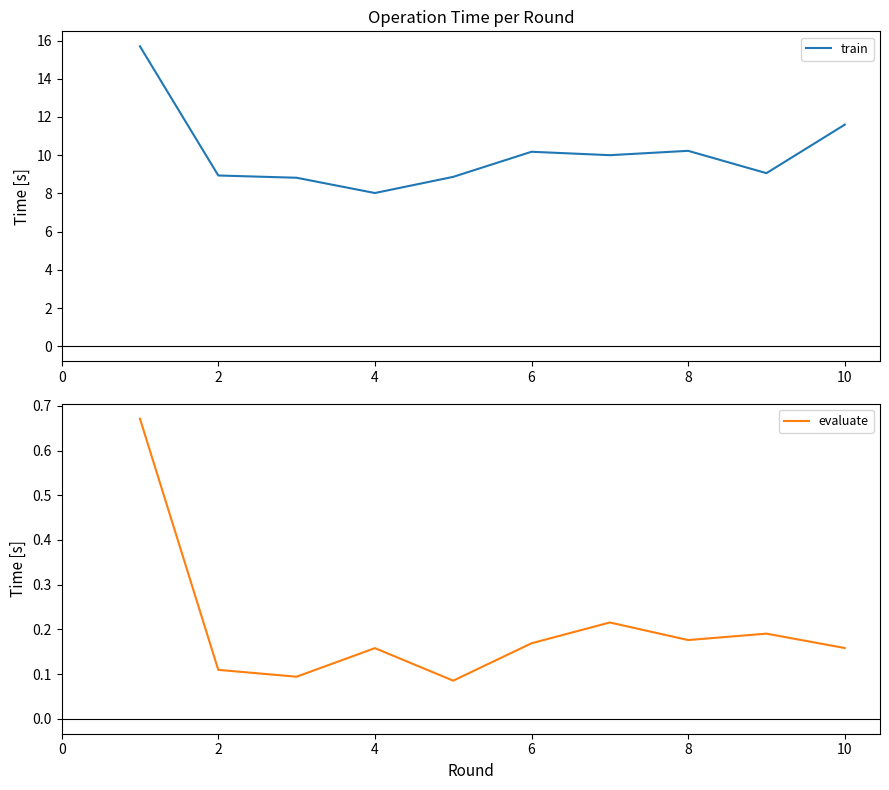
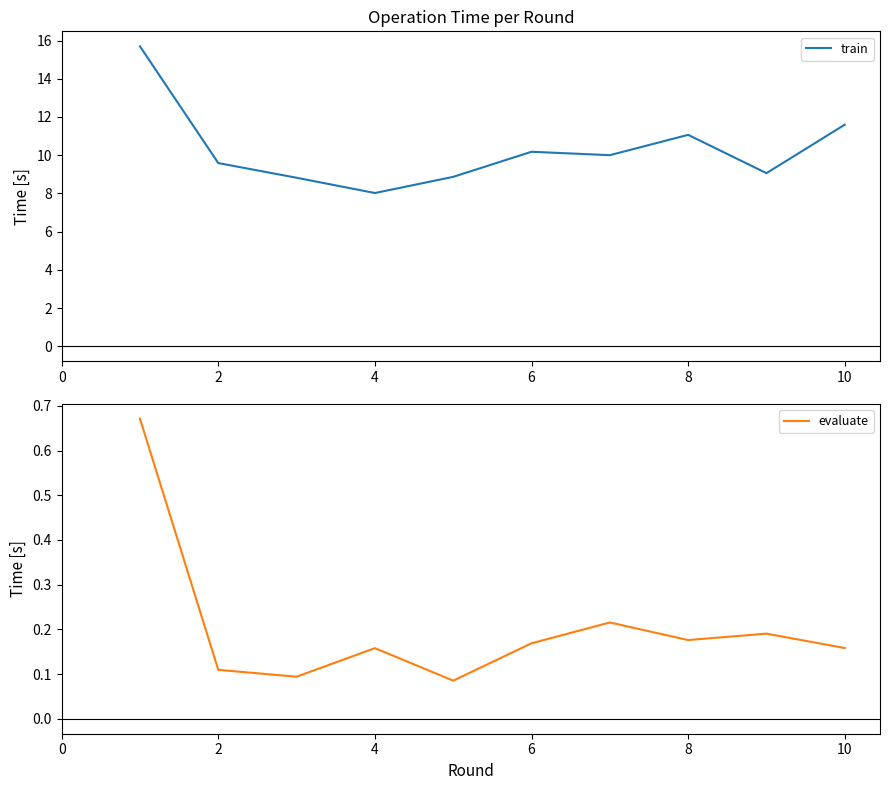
Operation Time per Round, 2: 8.9 -> 9.6
Operation Time per Round, 8: 10.2 -> 11.1
